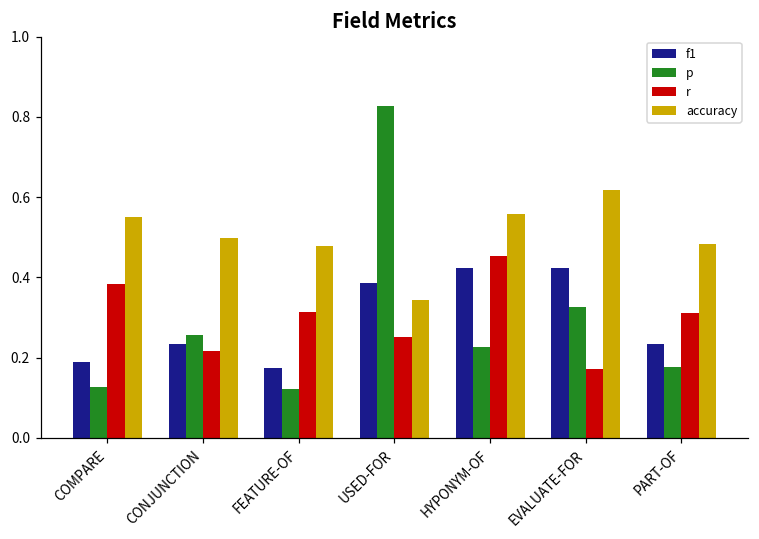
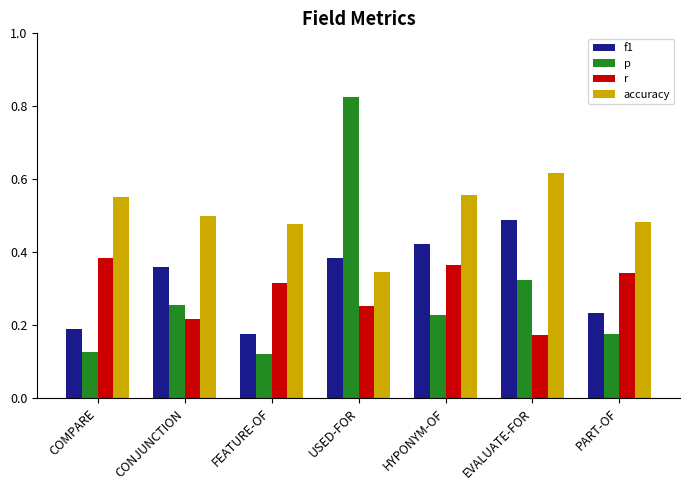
f1, CONJUNCTION: 0.24 -> 0.36
r, HYPONYM-OF: 0.45 -> 0.37
f1, EVALUATE-FOR: 0.42 -> 0.49
r, PART-OF: 0.31 -> 0.34
